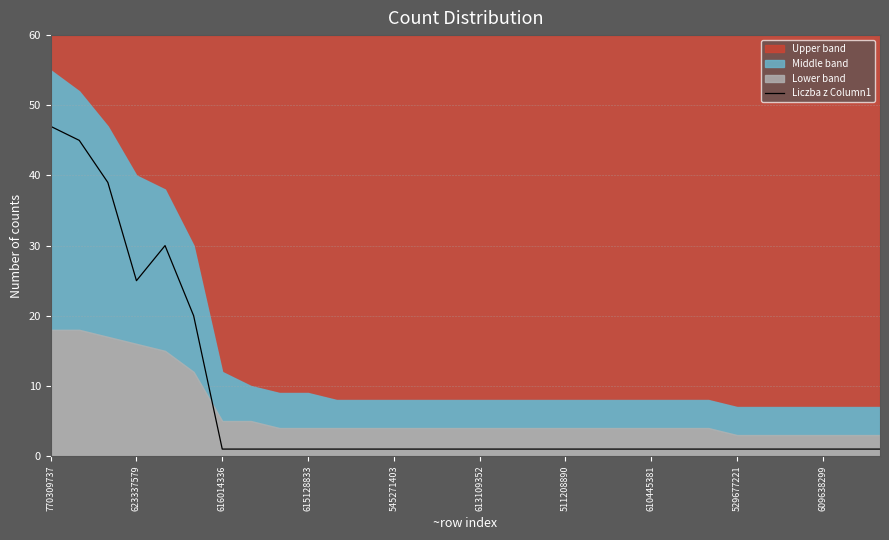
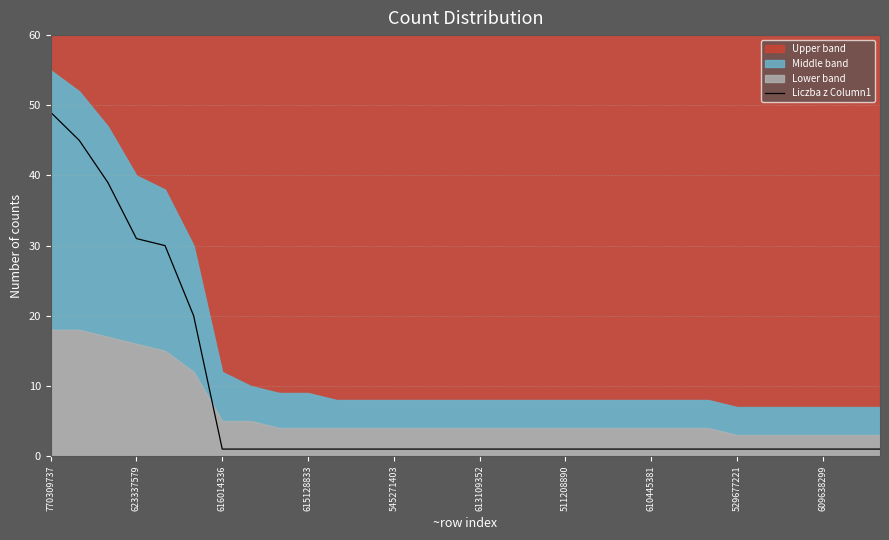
Liczba z Column1, 770309737: 47 -> 49
Liczba z Column1, 623337579: 25 -> 31
